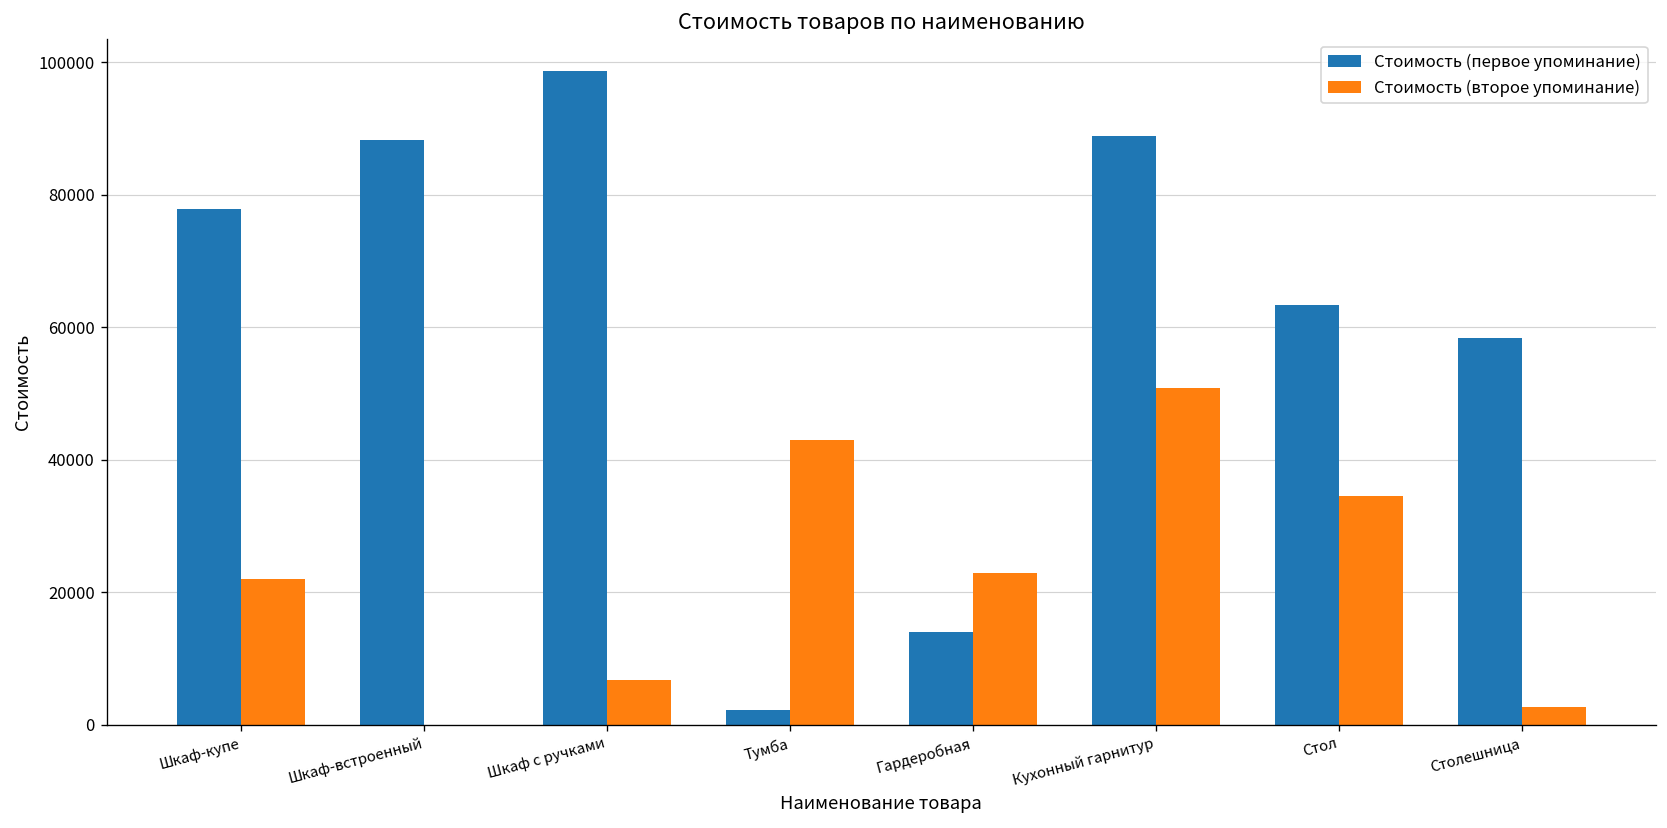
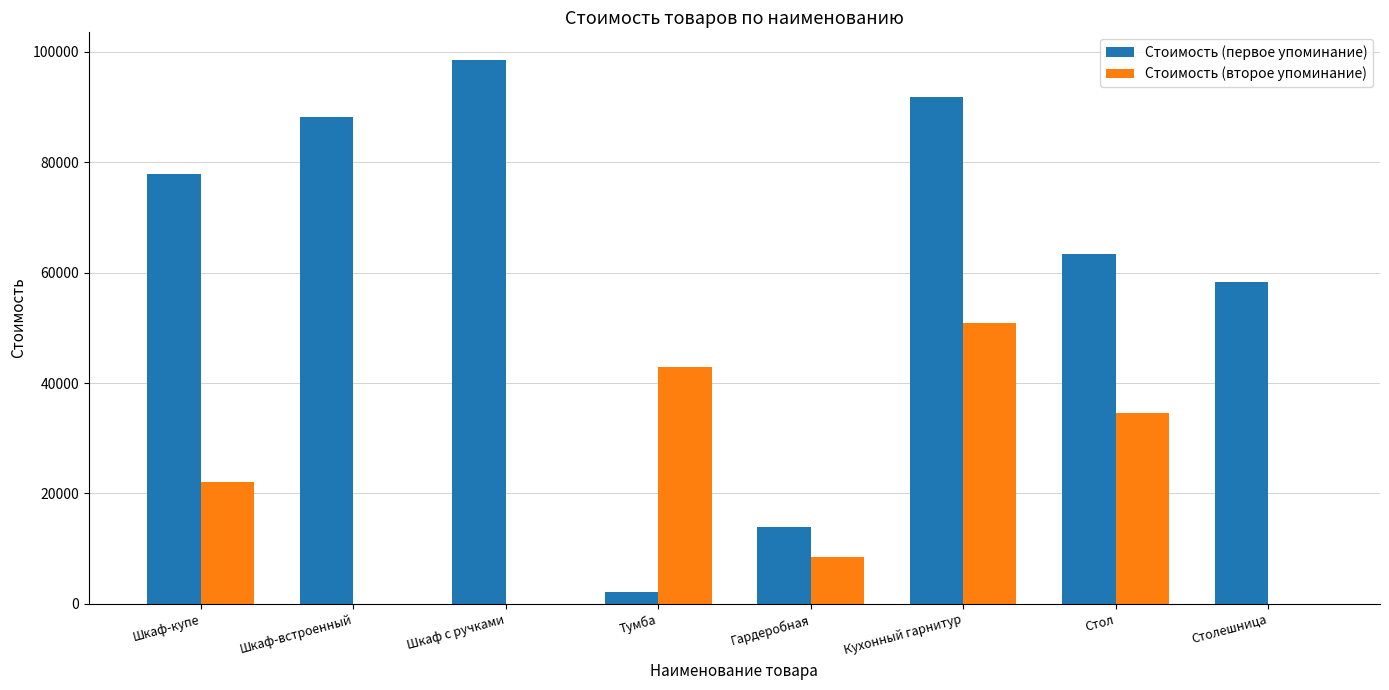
Стоимость (второе упоминание), Шкаф с ручками: 7000 -> 0
Стоимость (второе упоминание), Гардеробная: 23000 -> 8000
Стоимость (первое упоминание), Кухонный гарнитур: 89000 -> 92000
Стоимость (второе упоминание), Столешница: 3000 -> 0
